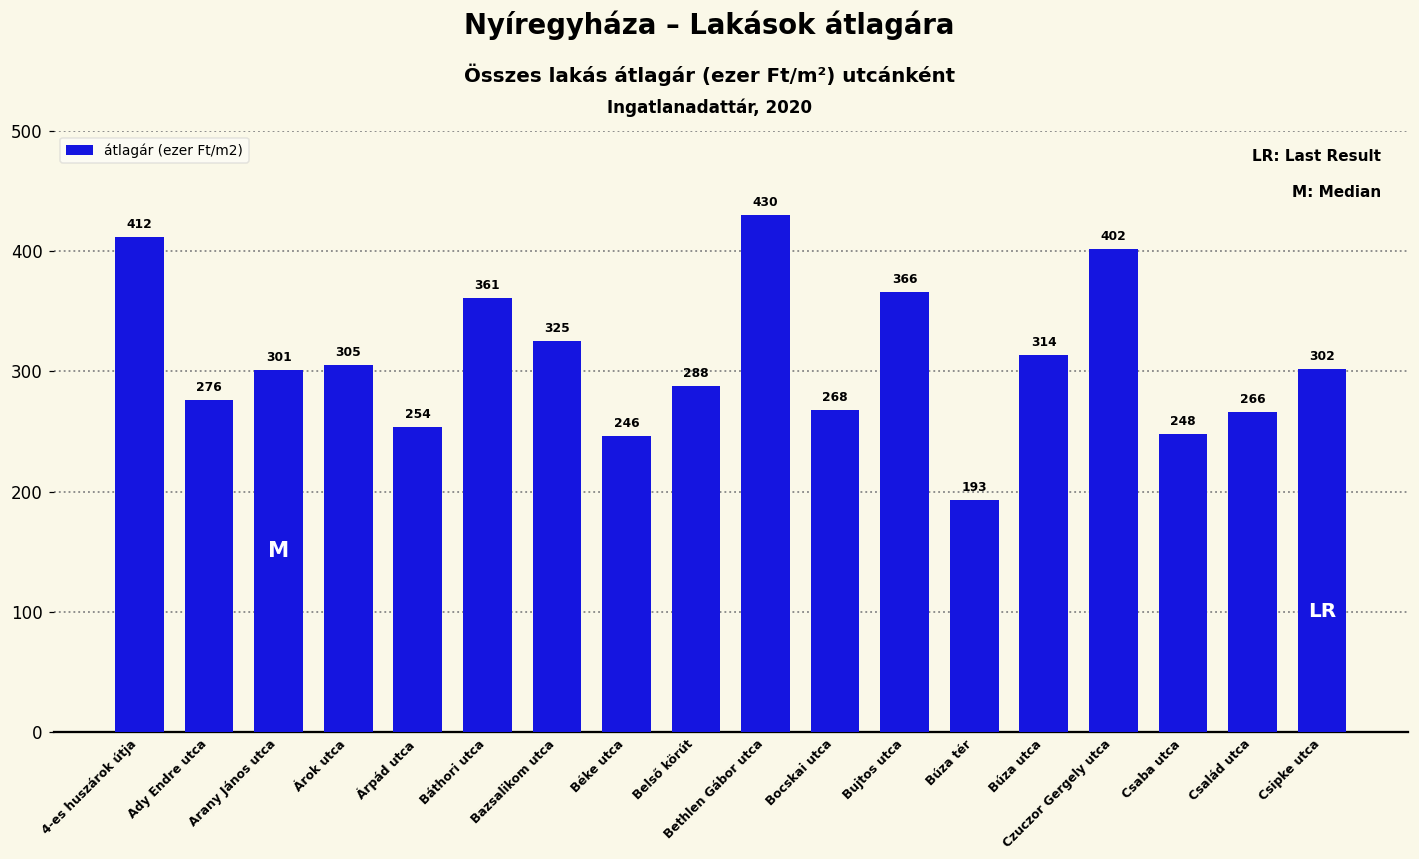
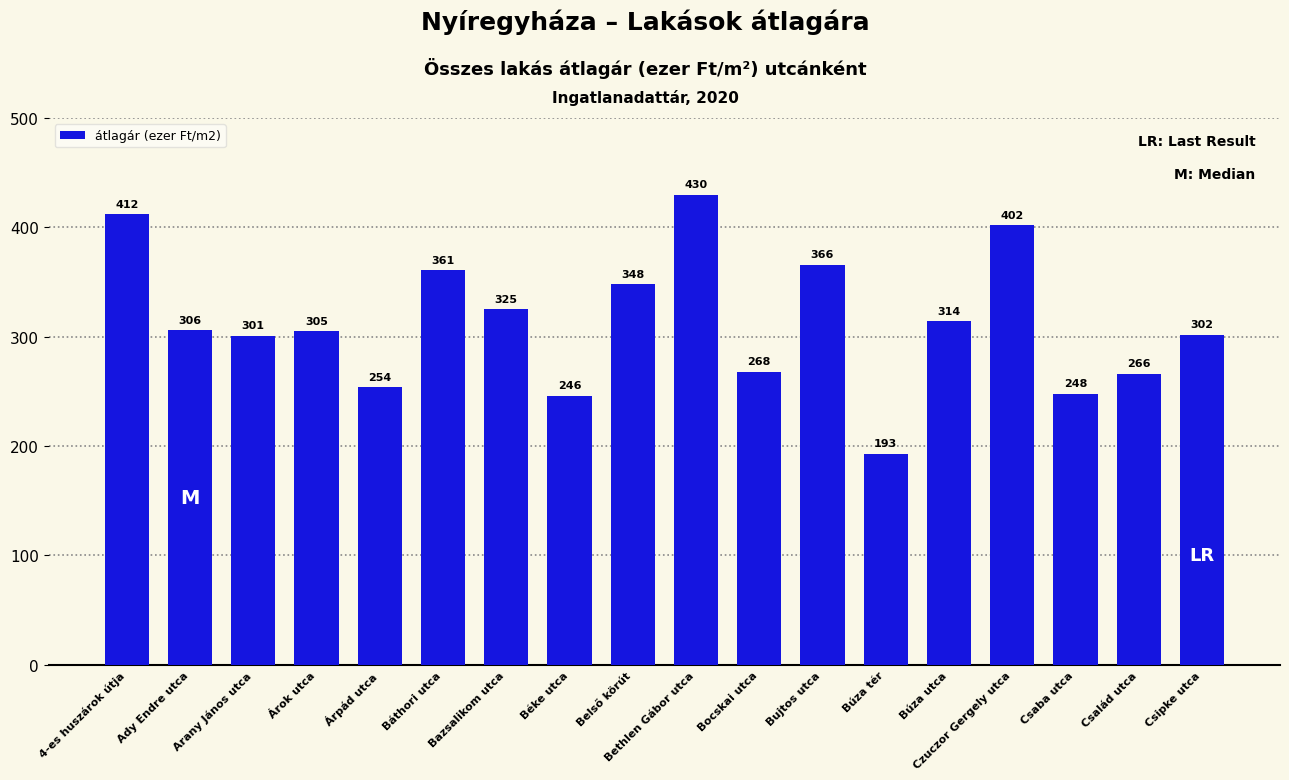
Ady Endre utca: 276 -> 306
Belső körút: 288 -> 348
